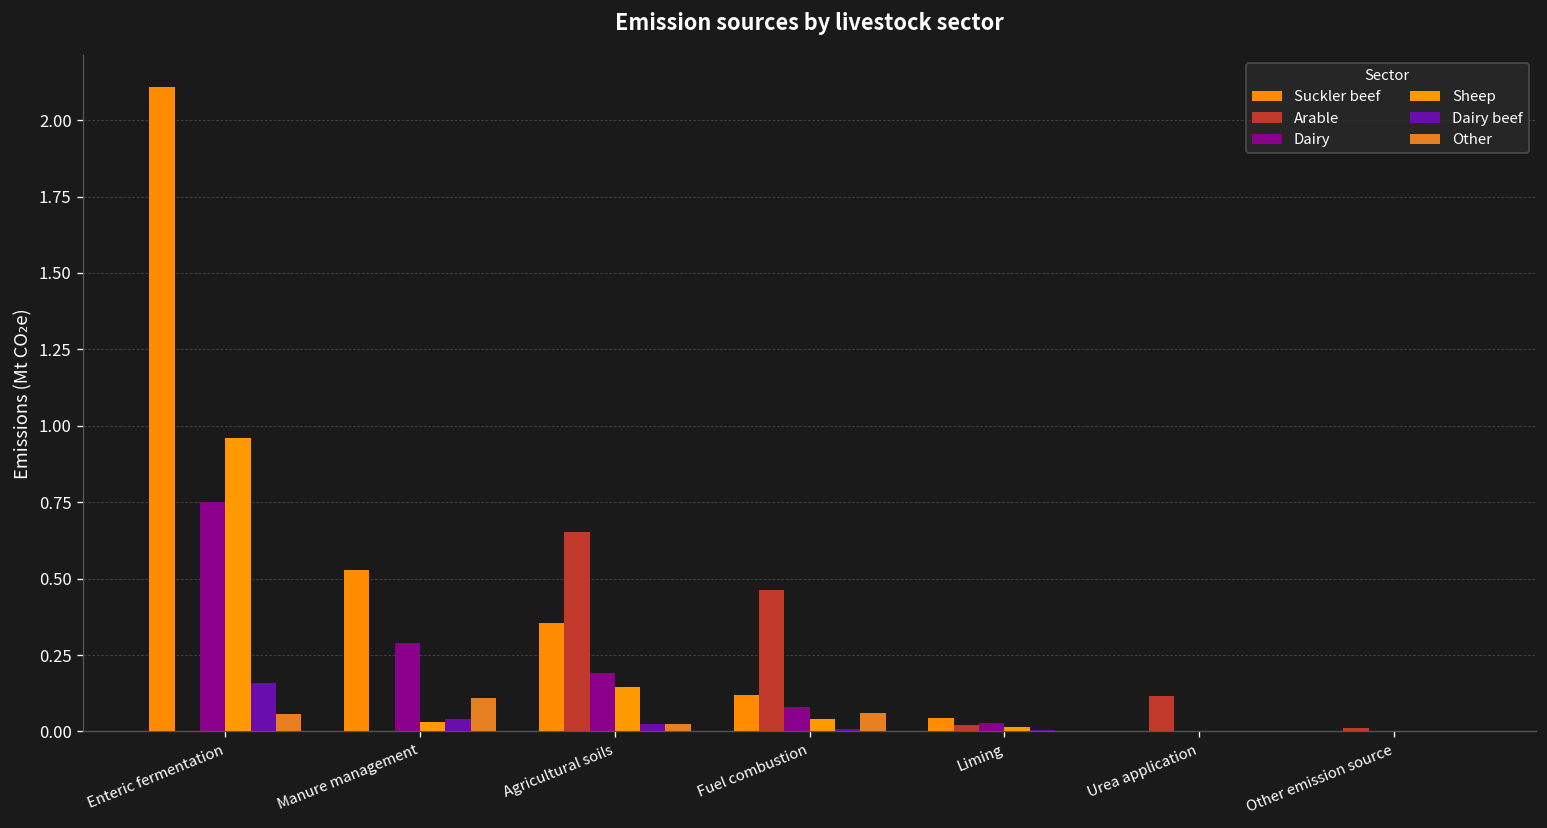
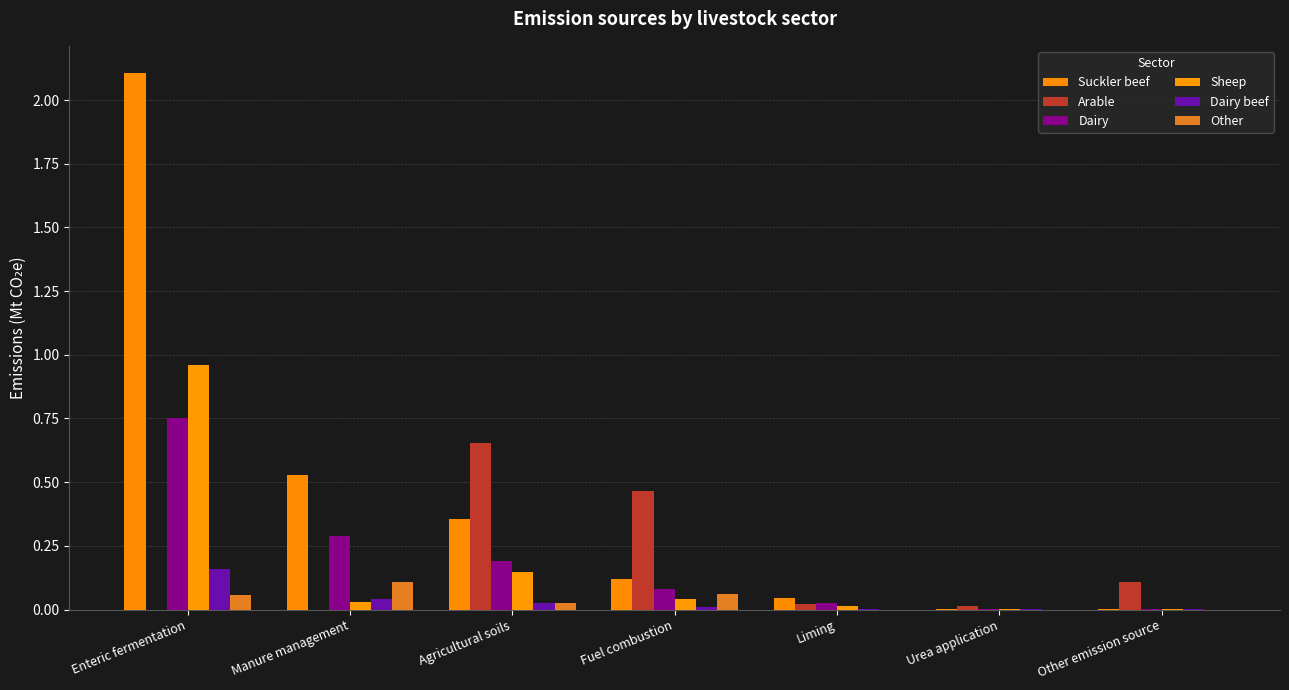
Arable, Urea application: 0.12 -> 0.01
Arable, Other emission source: 0.01 -> 0.11
